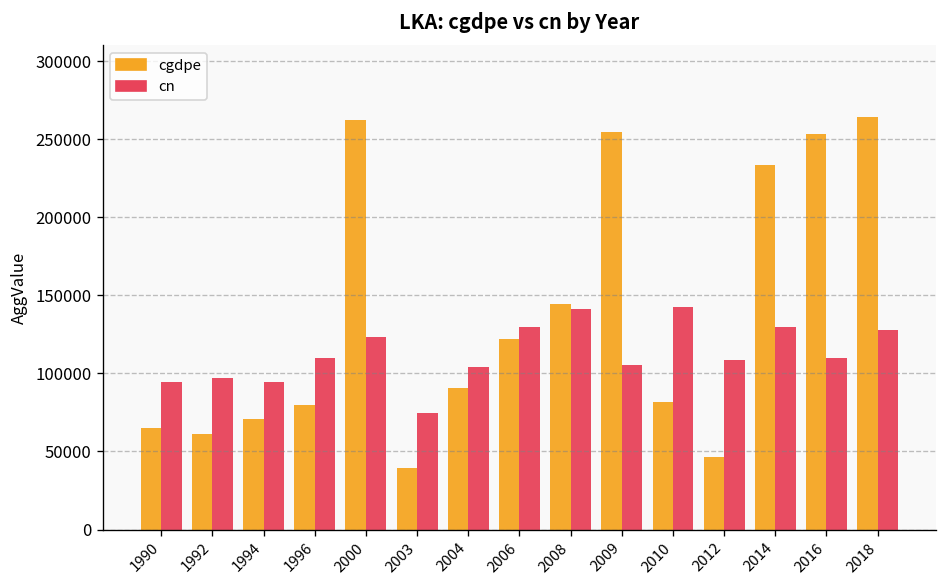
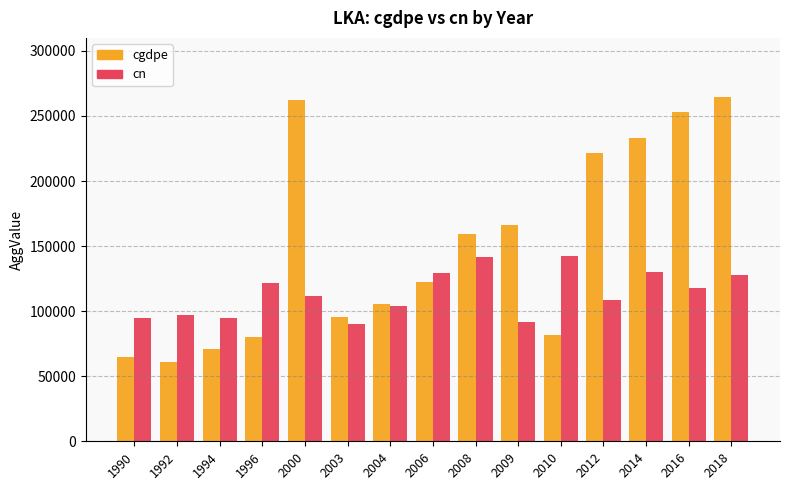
cn, 1996: 110000 -> 122000
cn, 2000: 123000 -> 111000
cgdpe, 2003: 39000 -> 95000
cn, 2003: 75000 -> 90000
cgdpe, 2004: 91000 -> 105000
cgdpe, 2008: 145000 -> 159000
cgdpe, 2009: 255000 -> 166000
cn, 2009: 105000 -> 92000
cgdpe, 2012: 47000 -> 221000
cn, 2016: 110000 -> 118000
